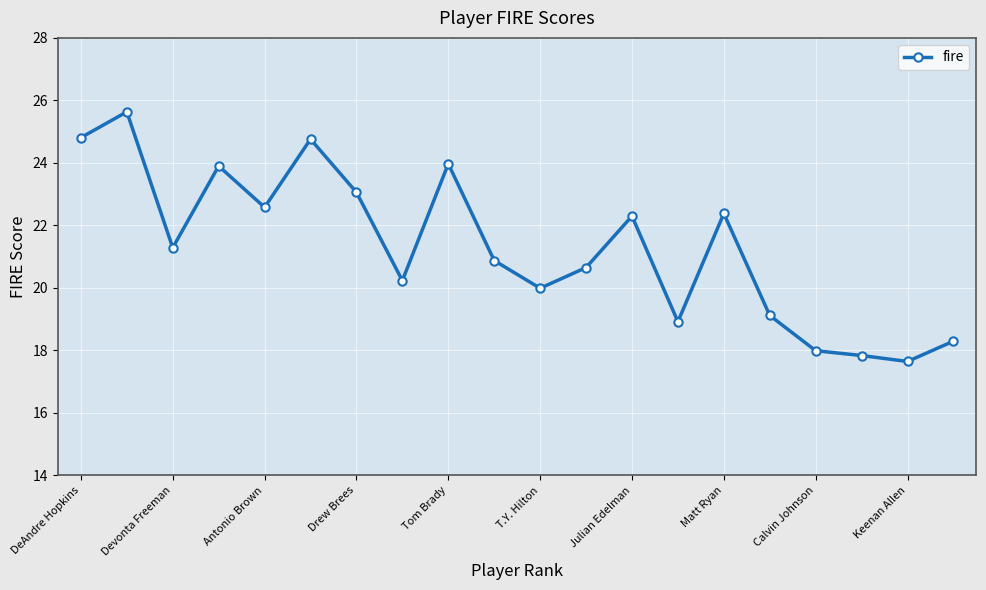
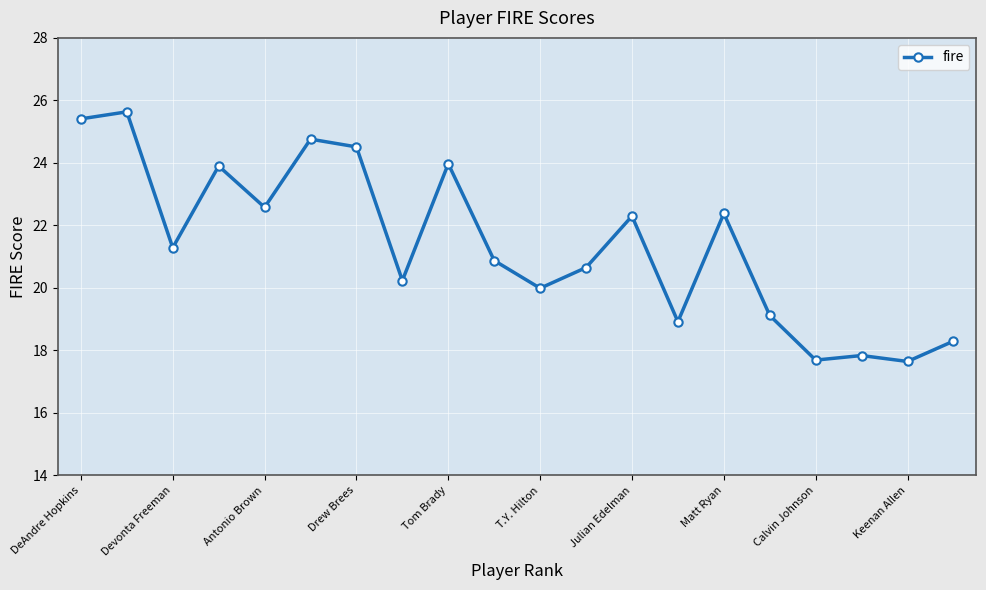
DeAndre Hopkins: 24.8 -> 25.4
Drew Brees: 23.1 -> 24.5
Calvin Johnson: 18.0 -> 17.7
